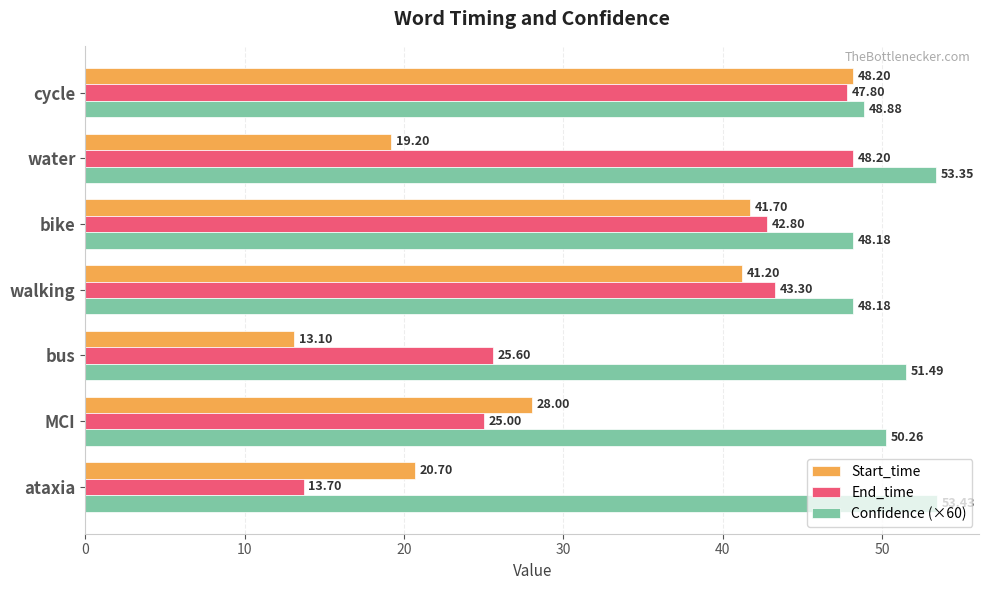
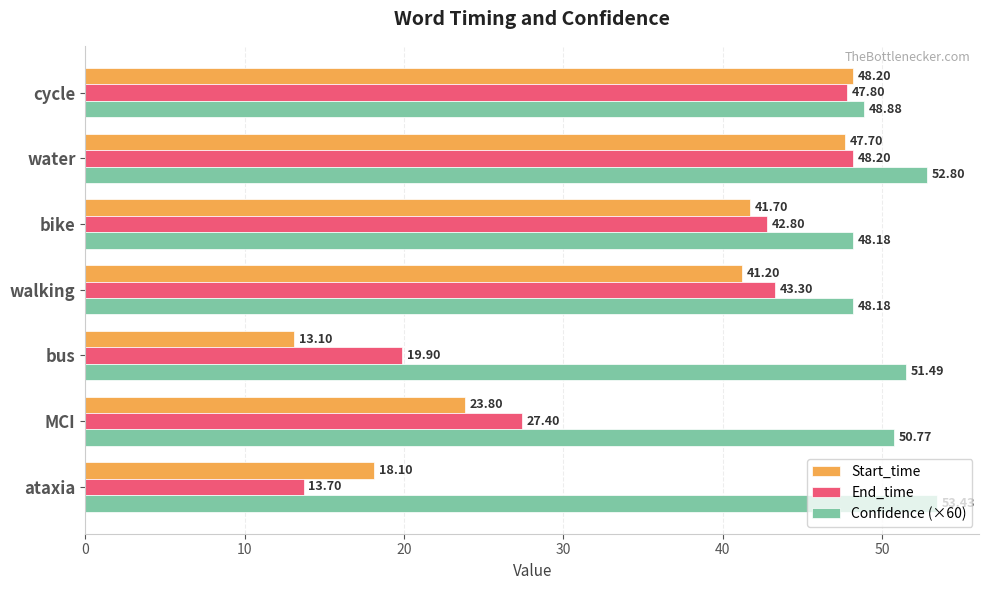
Start_time, water: 19.20 -> 47.70
Confidence (×60), water: 53.35 -> 52.80
End_time, bus: 25.60 -> 19.90
Start_time, MCI: 28.00 -> 23.80
End_time, MCI: 25.00 -> 27.40
Confidence (×60), MCI: 50.26 -> 50.77
Start_time, ataxia: 20.70 -> 18.10
